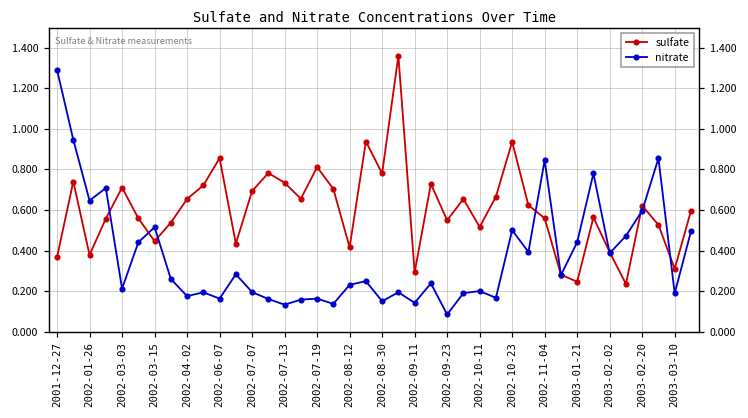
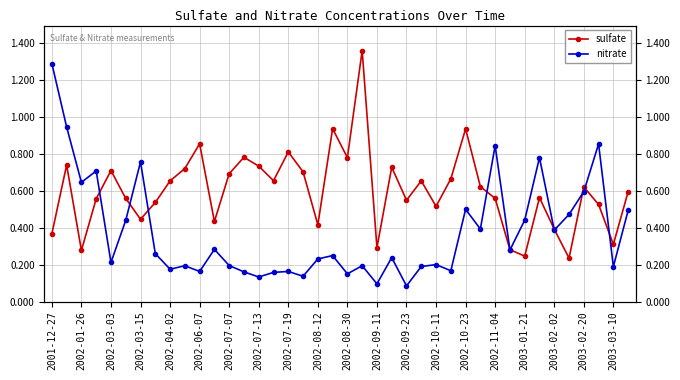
sulfate, 2002-01-26: 0.38 -> 0.28
nitrate, 2002-03-15: 0.52 -> 0.76
nitrate, 2002-09-11: 0.14 -> 0.10
